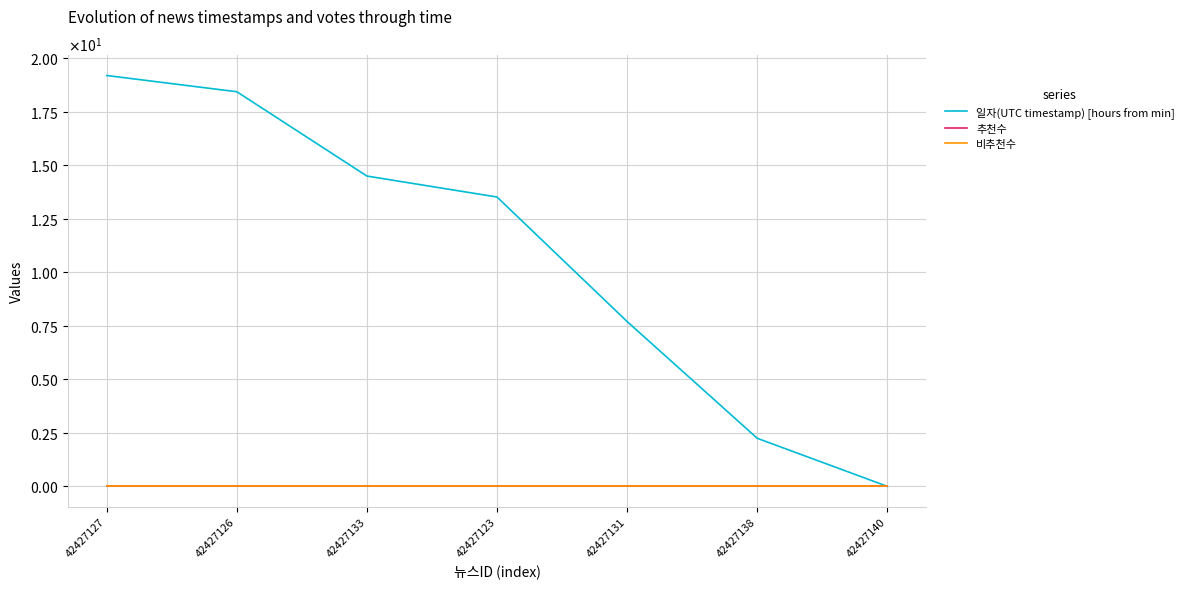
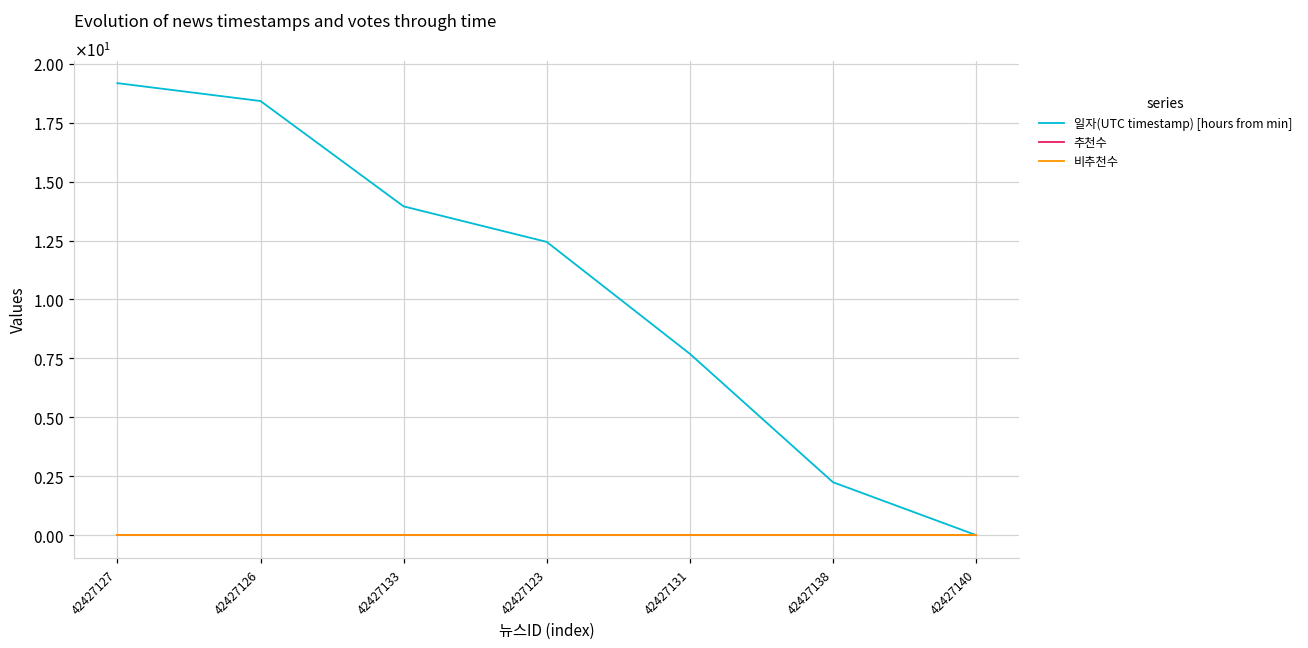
일자(UTC timestamp) [hours from min], 42427133: 14.5 -> 14.0
일자(UTC timestamp) [hours from min], 42427123: 13.5 -> 12.4
